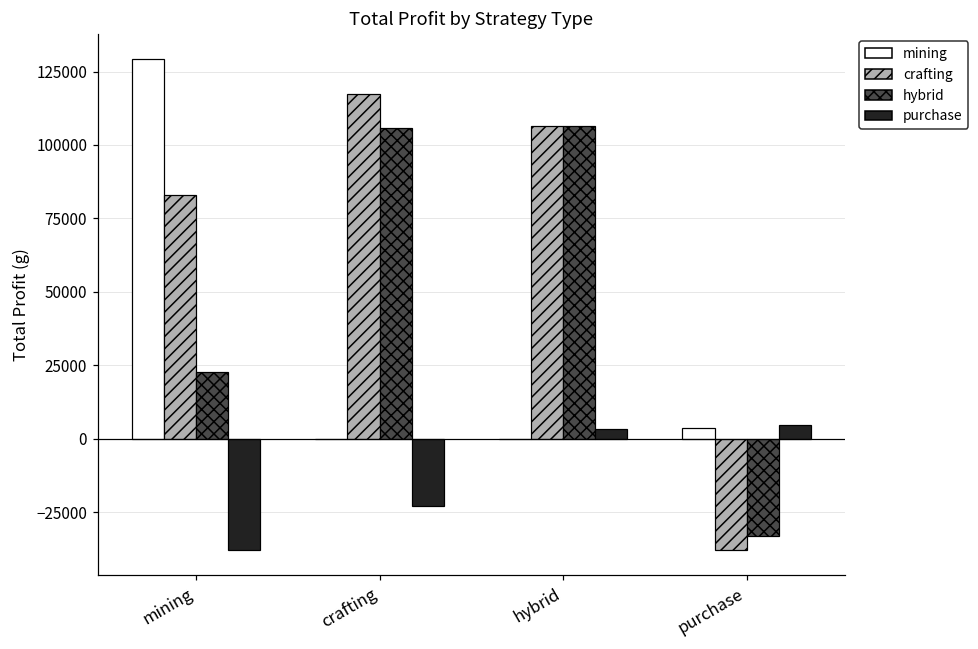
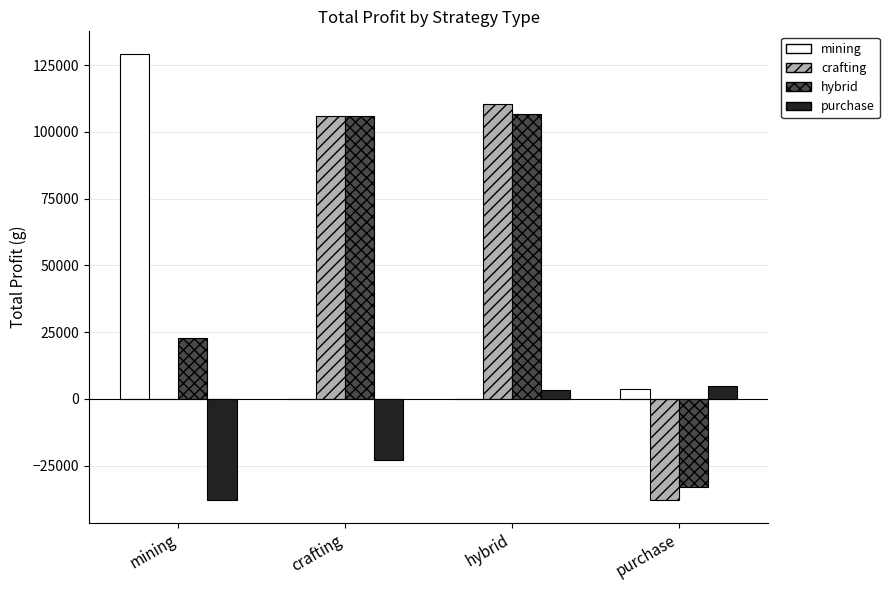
crafting, mining: 83000 -> 0
crafting, crafting: 117000 -> 106000
crafting, hybrid: 107000 -> 110000
